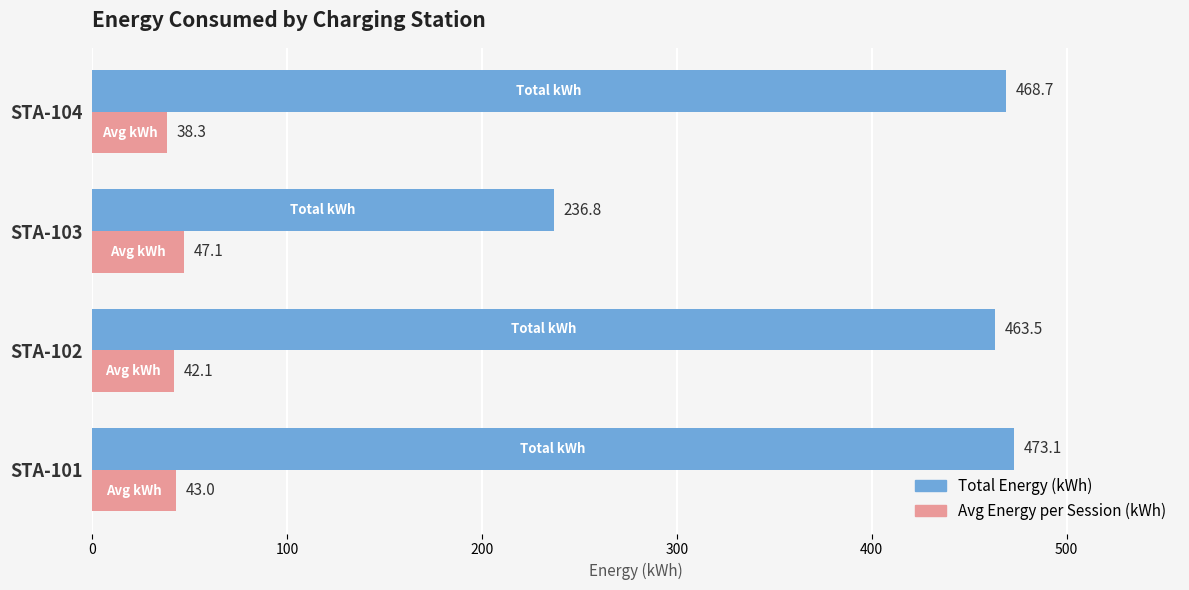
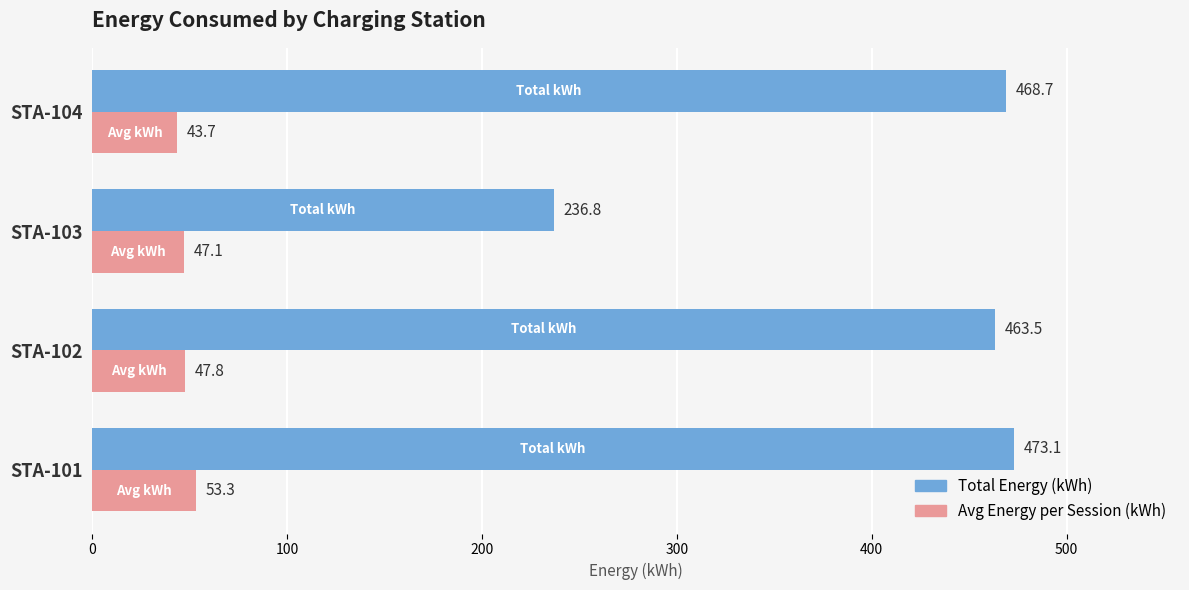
Avg Energy per Session (kWh), STA-104: 38.3 -> 43.7
Avg Energy per Session (kWh), STA-102: 42.1 -> 47.8
Avg Energy per Session (kWh), STA-101: 43.0 -> 53.3
